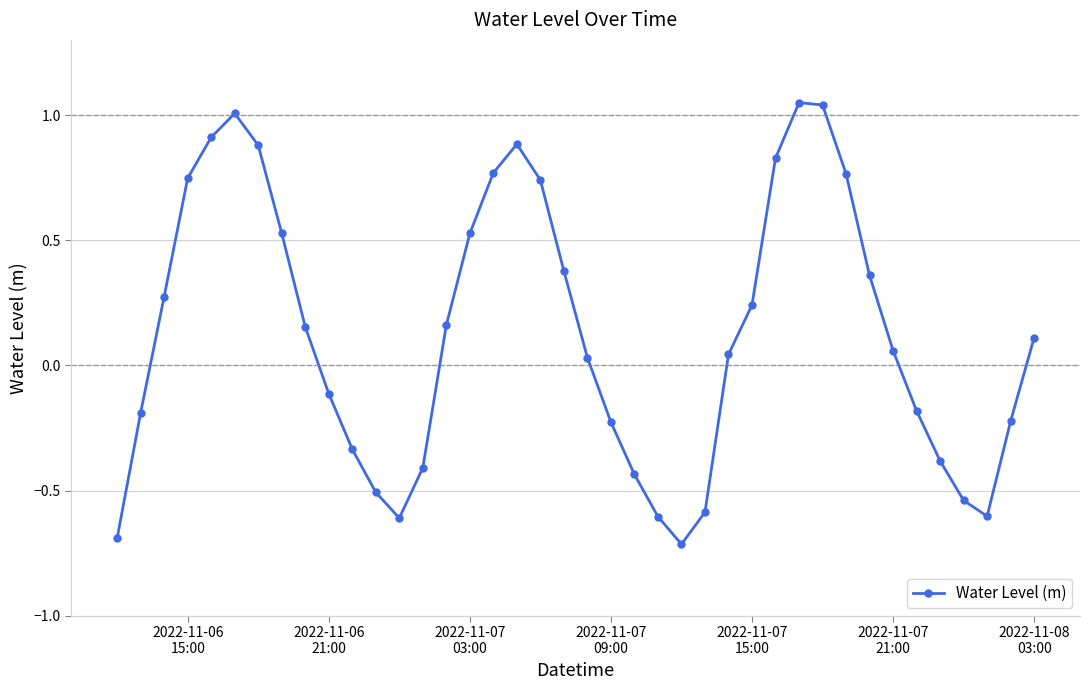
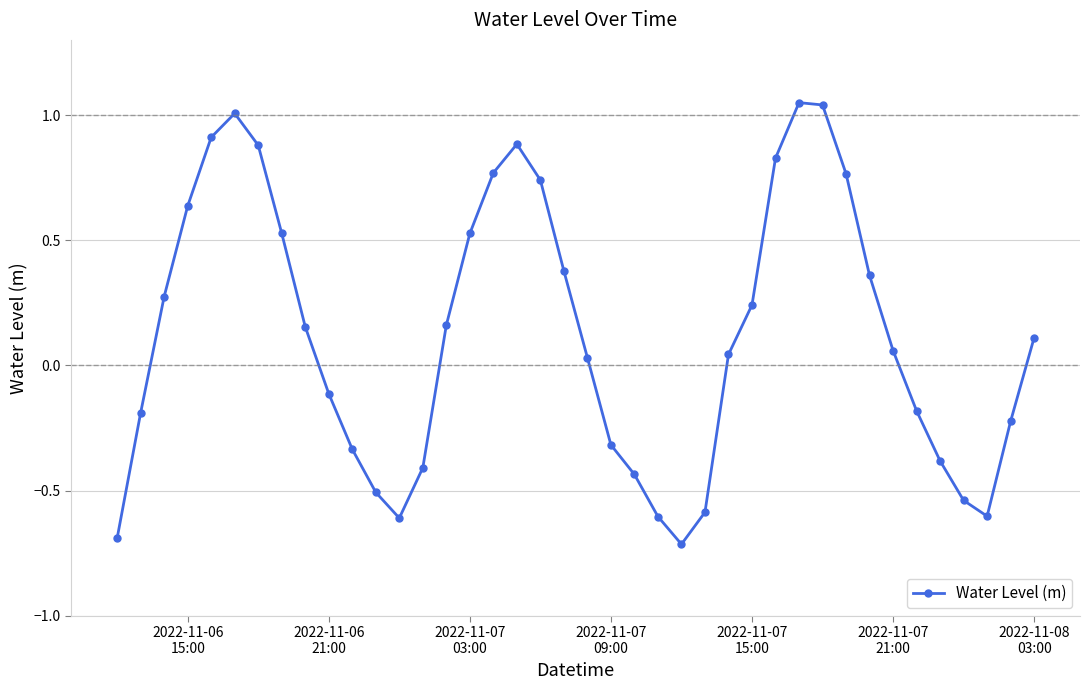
2022-11-06 15:00: 0.75 -> 0.64
2022-11-07 09:00: -0.23 -> -0.32
